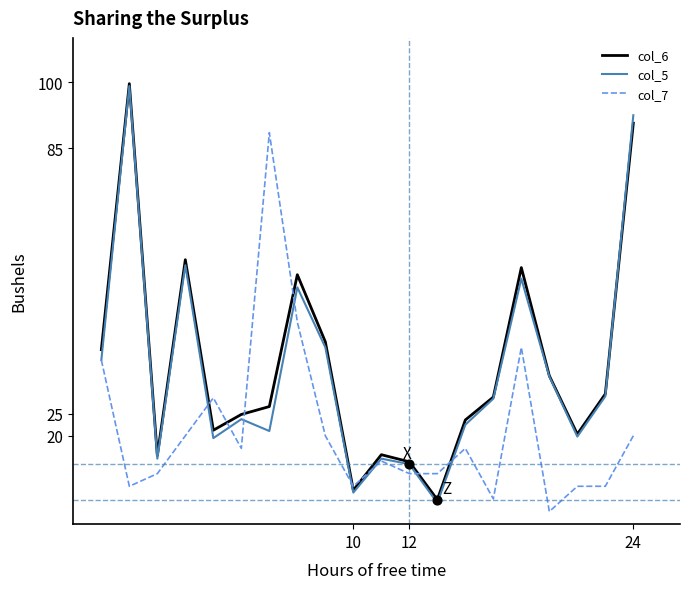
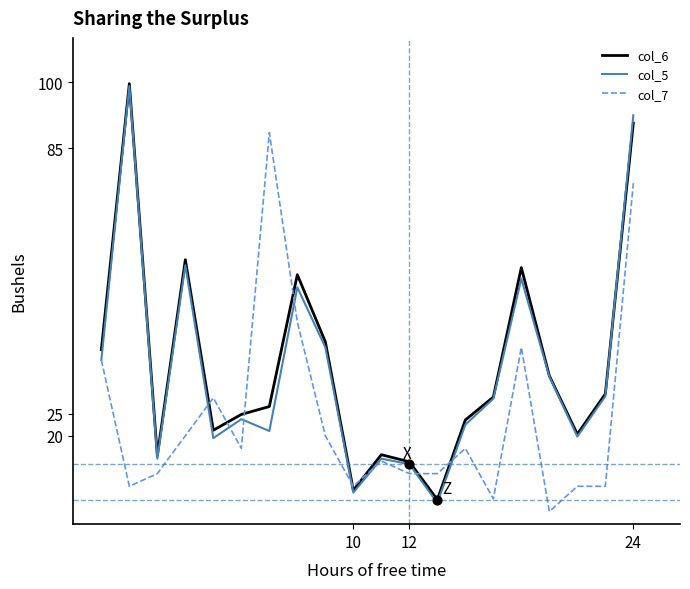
col_7, 24: 20 -> 77
